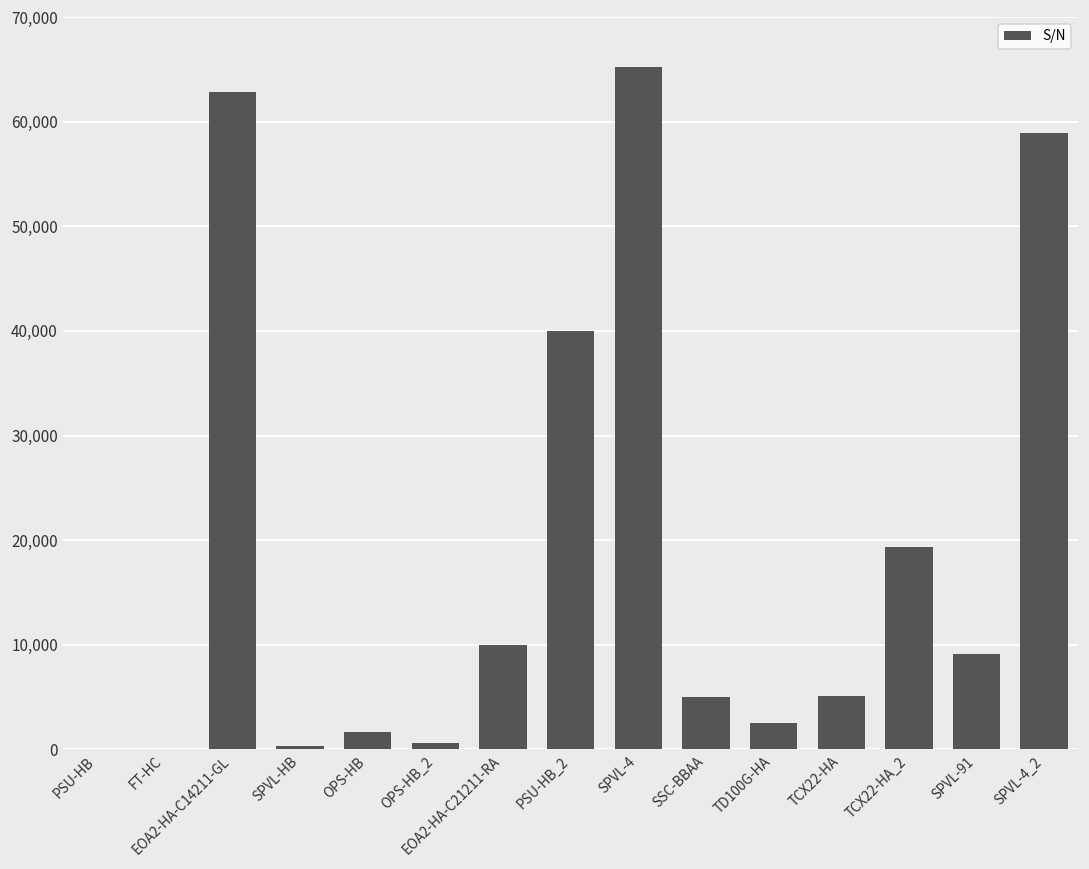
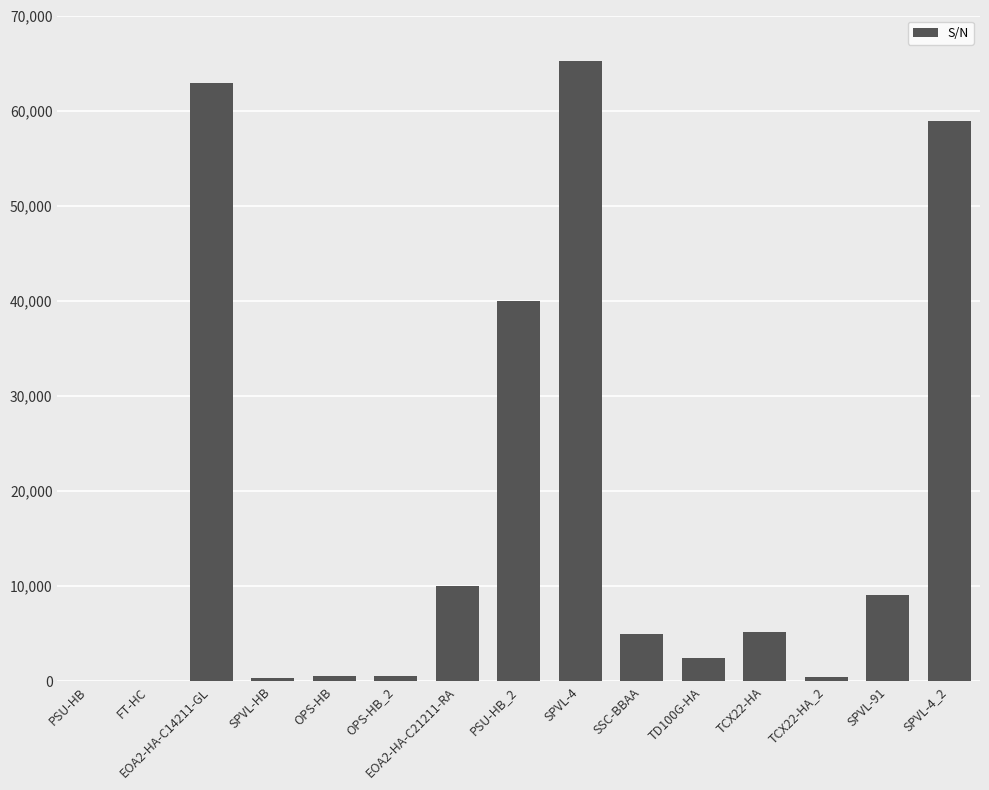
OPS-HB: 2,000 -> 1,000
TCX22-HA_2: 19,000 -> 0
